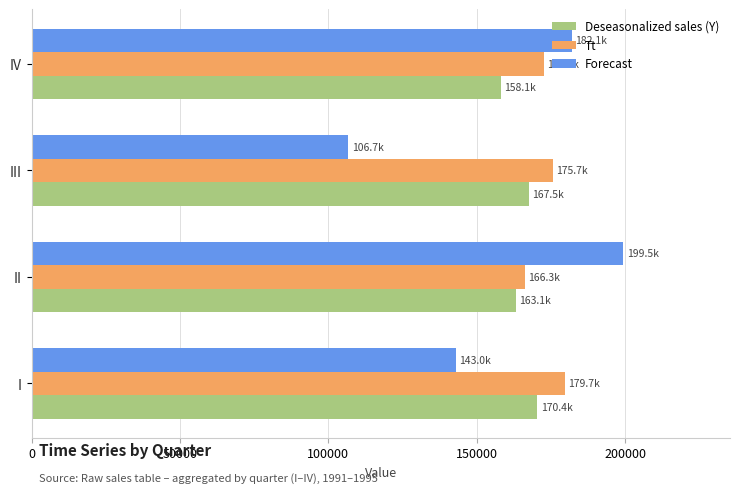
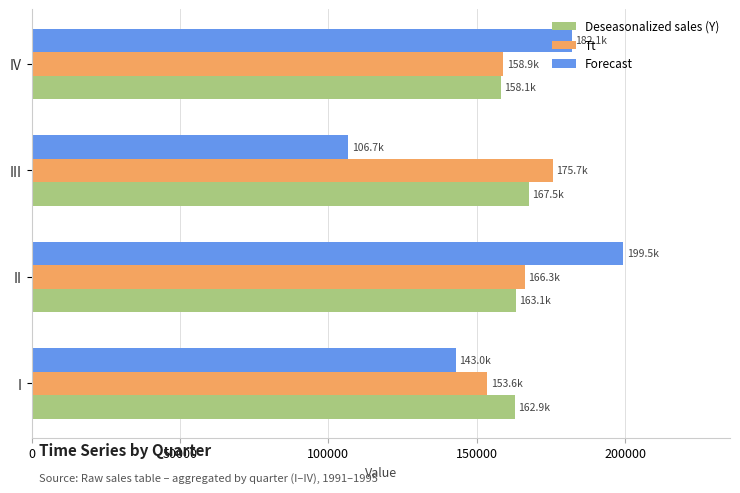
Tt, IV: 172.6k -> 158.9k
Tt, I: 179.7k -> 153.6k
Deseasonalized sales (Y), I: 170.4k -> 162.9k
